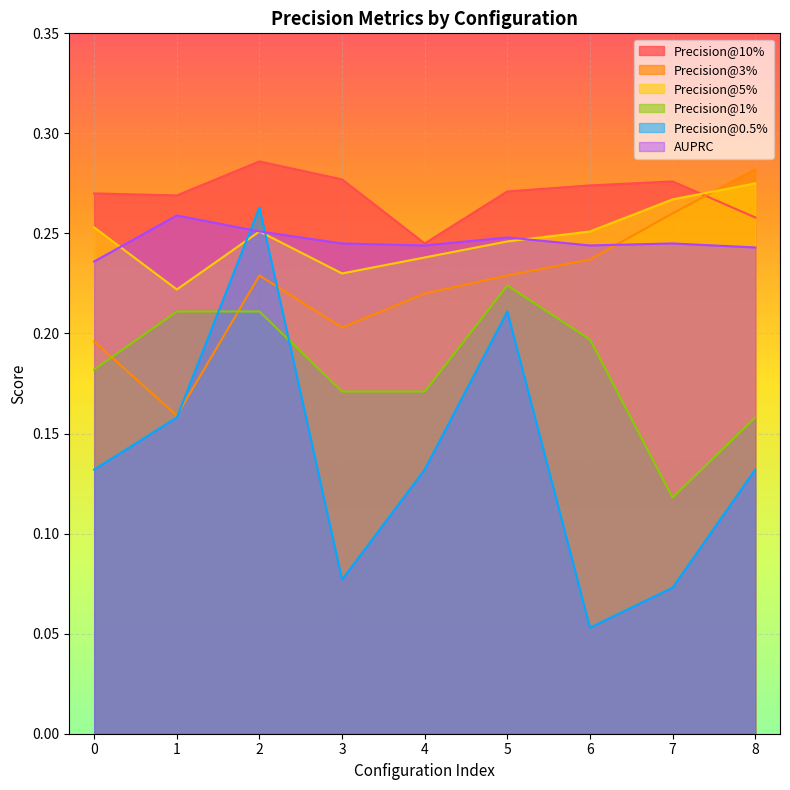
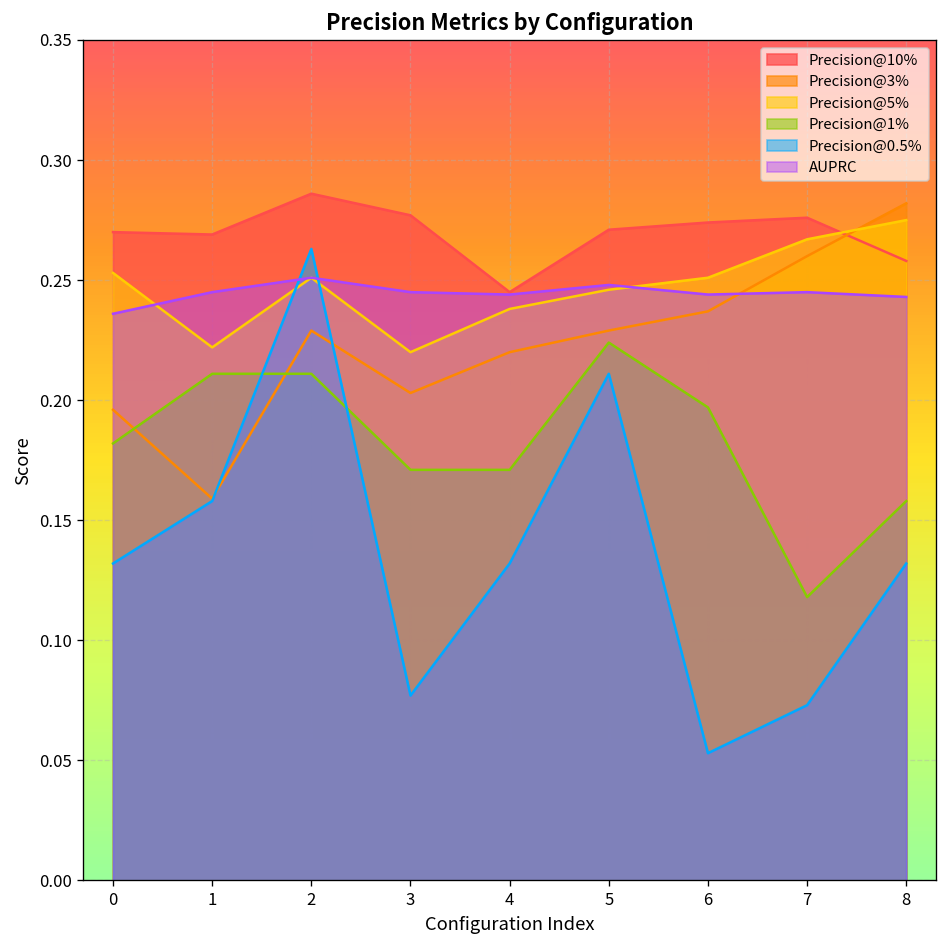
AUPRC, 1: 0.259 -> 0.245
Precision@5%, 3: 0.23 -> 0.22
